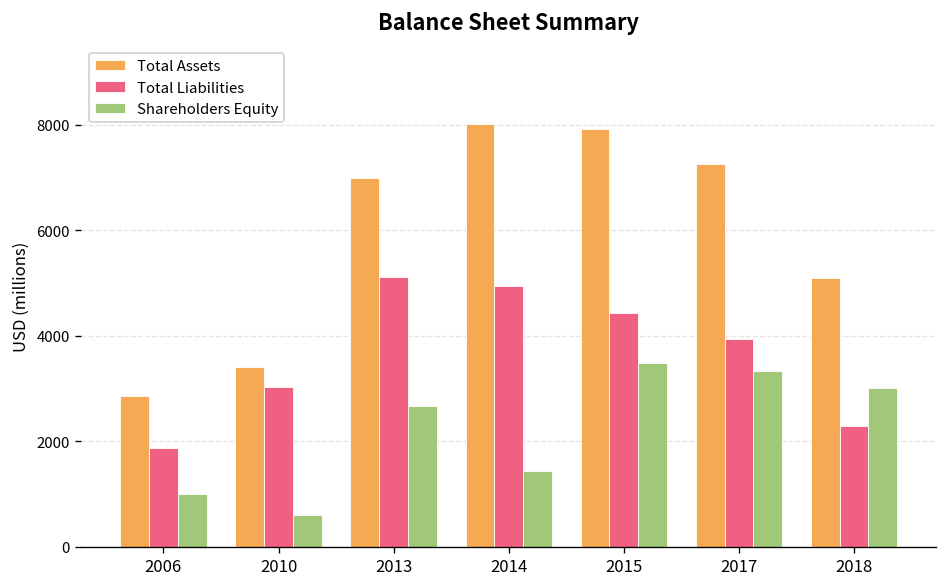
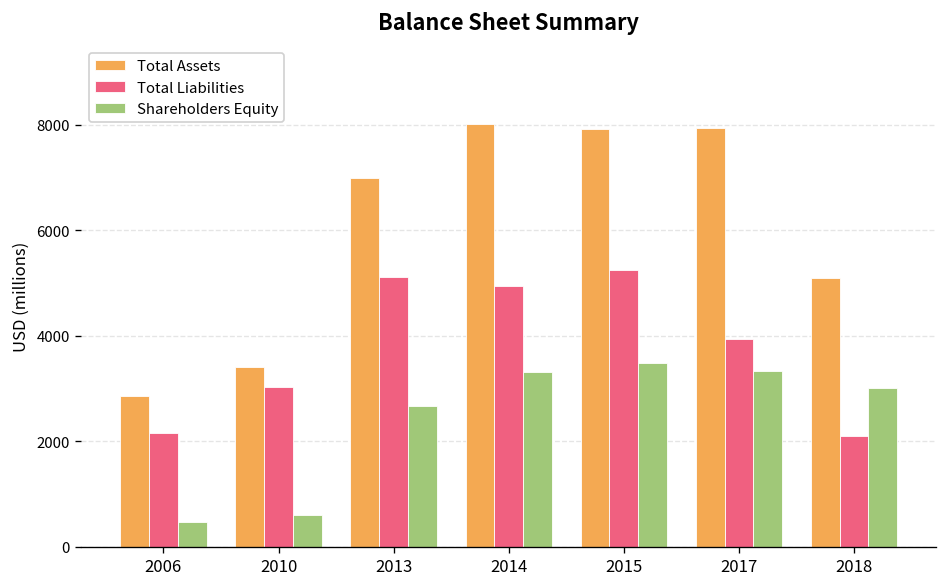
Total Liabilities, 2006: 1900 -> 2100
Shareholders Equity, 2006: 1000 -> 500
Shareholders Equity, 2014: 1400 -> 3300
Total Liabilities, 2015: 4400 -> 5200
Total Assets, 2017: 7300 -> 7900
Total Liabilities, 2018: 2300 -> 2100
